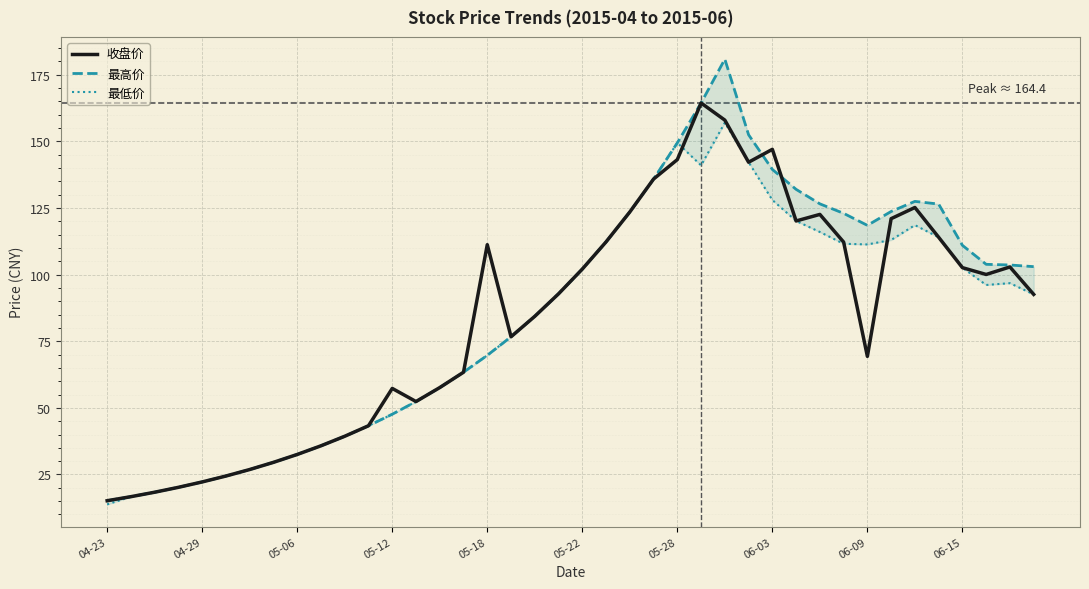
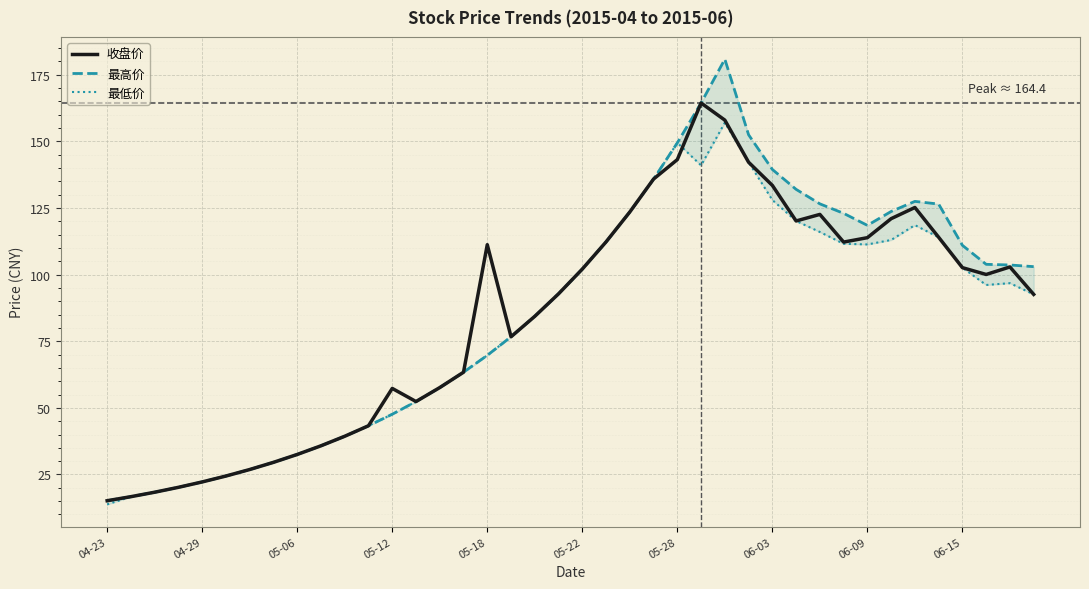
收盘价, 06-03: 147 -> 133
收盘价, 06-09: 69 -> 114
